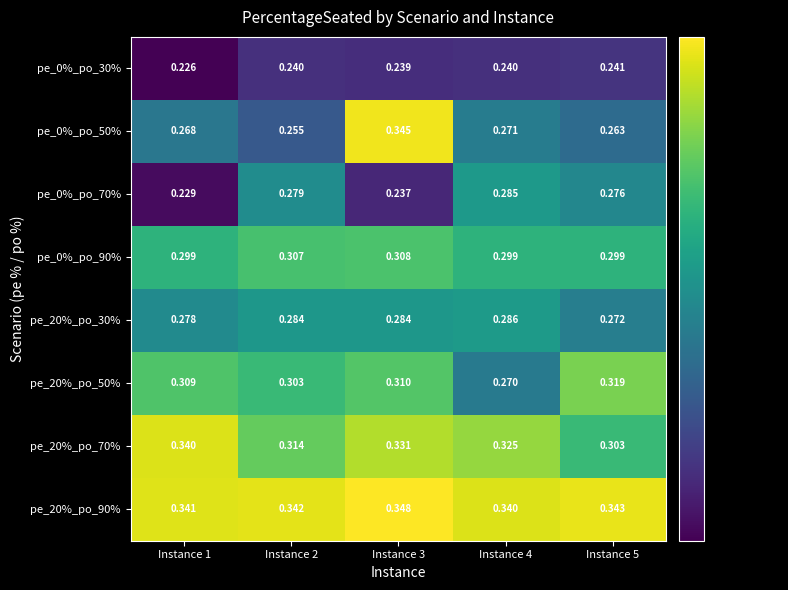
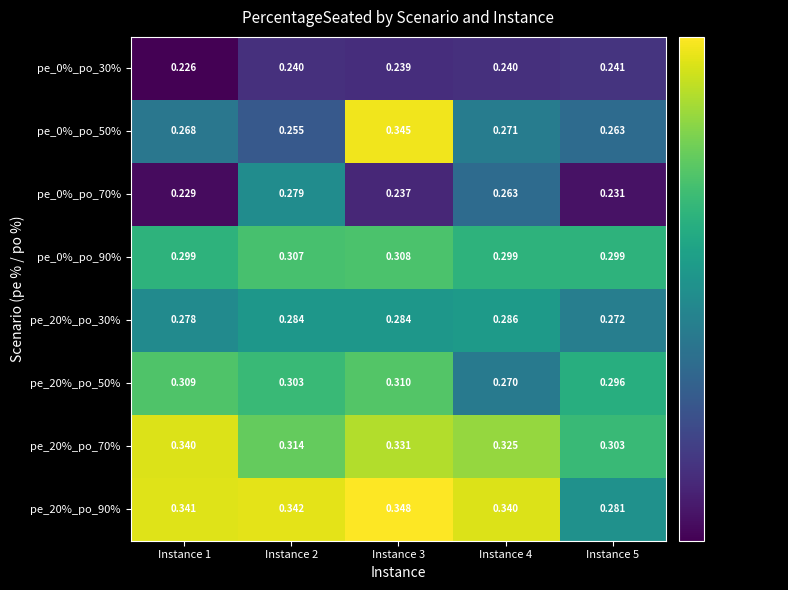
pe_0%_po_70%, Instance 4: 0.285 -> 0.263
pe_0%_po_70%, Instance 5: 0.276 -> 0.231
pe_20%_po_50%, Instance 5: 0.319 -> 0.296
pe_20%_po_90%, Instance 5: 0.343 -> 0.281
